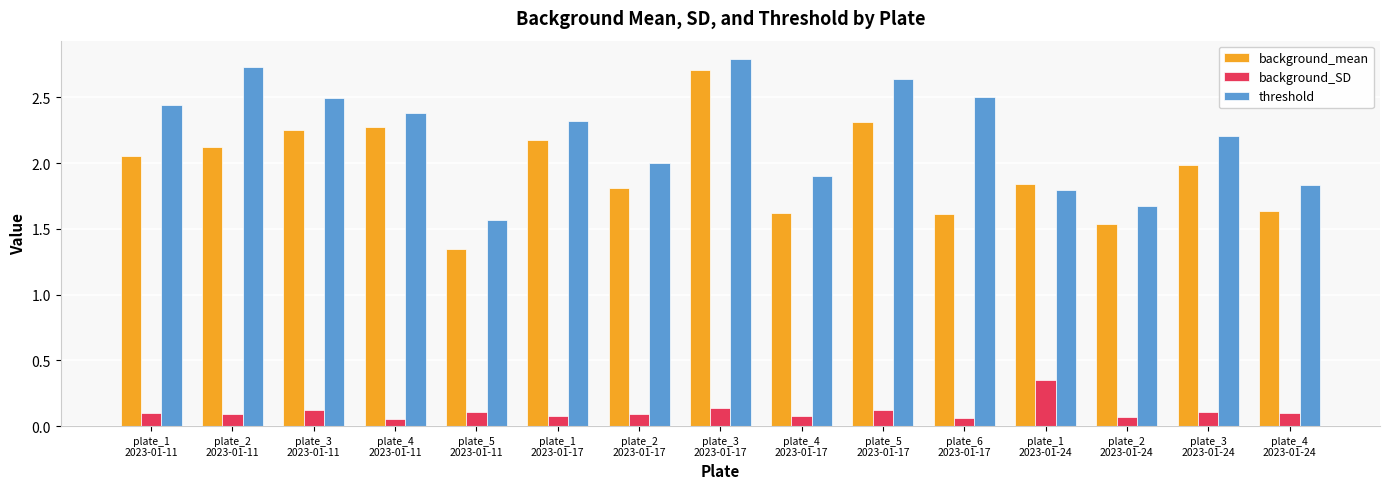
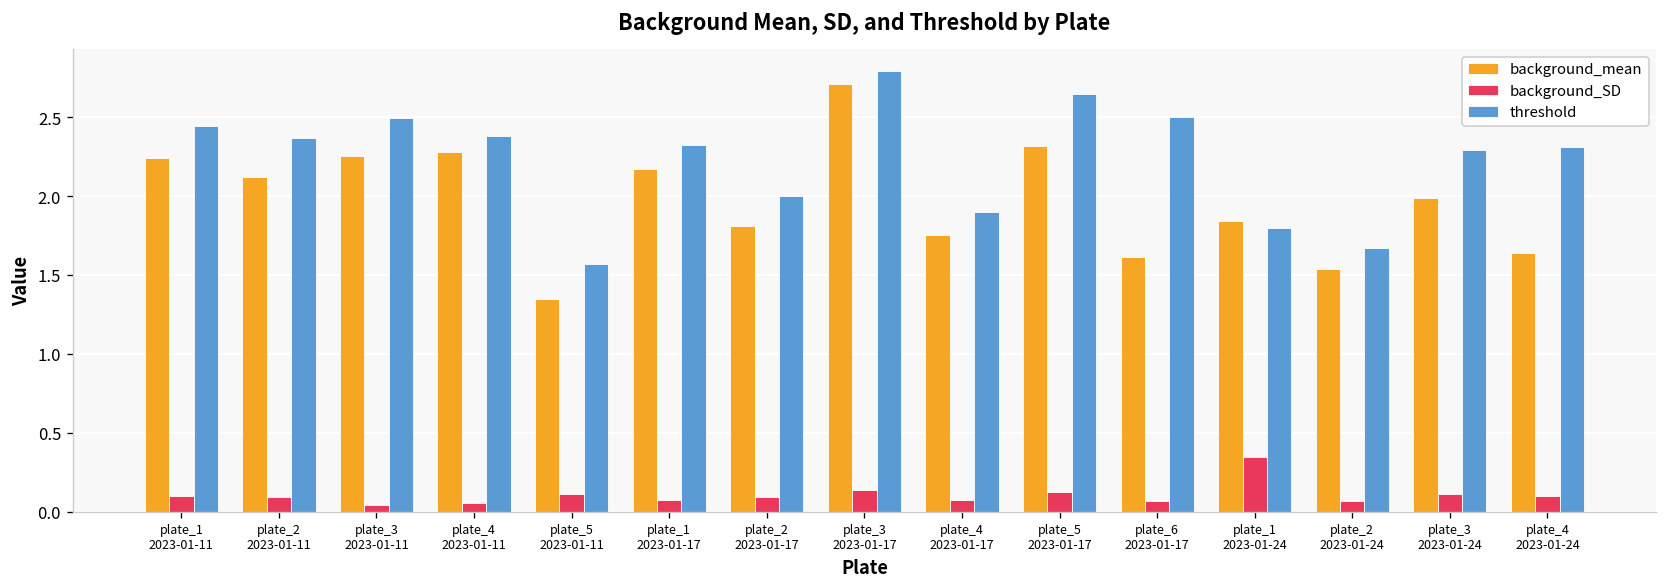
background_mean, plate_1 2023-01-11: 2.06 -> 2.24
threshold, plate_2 2023-01-11: 2.73 -> 2.37
background_SD, plate_3 2023-01-11: 0.12 -> 0.04
background_mean, plate_4 2023-01-17: 1.62 -> 1.75
threshold, plate_3 2023-01-24: 2.21 -> 2.29
threshold, plate_4 2023-01-24: 1.83 -> 2.31
